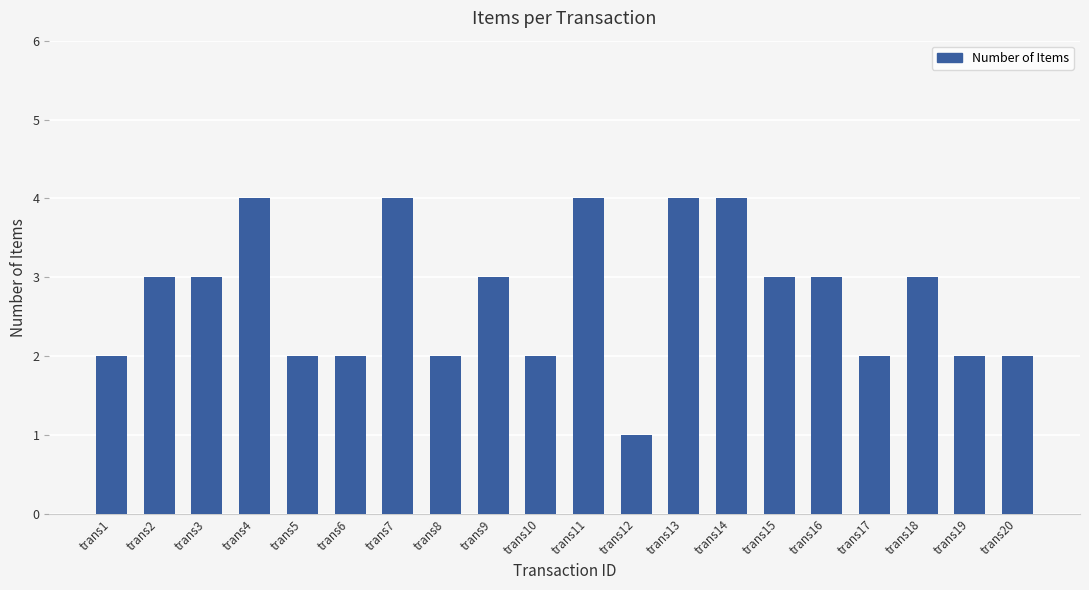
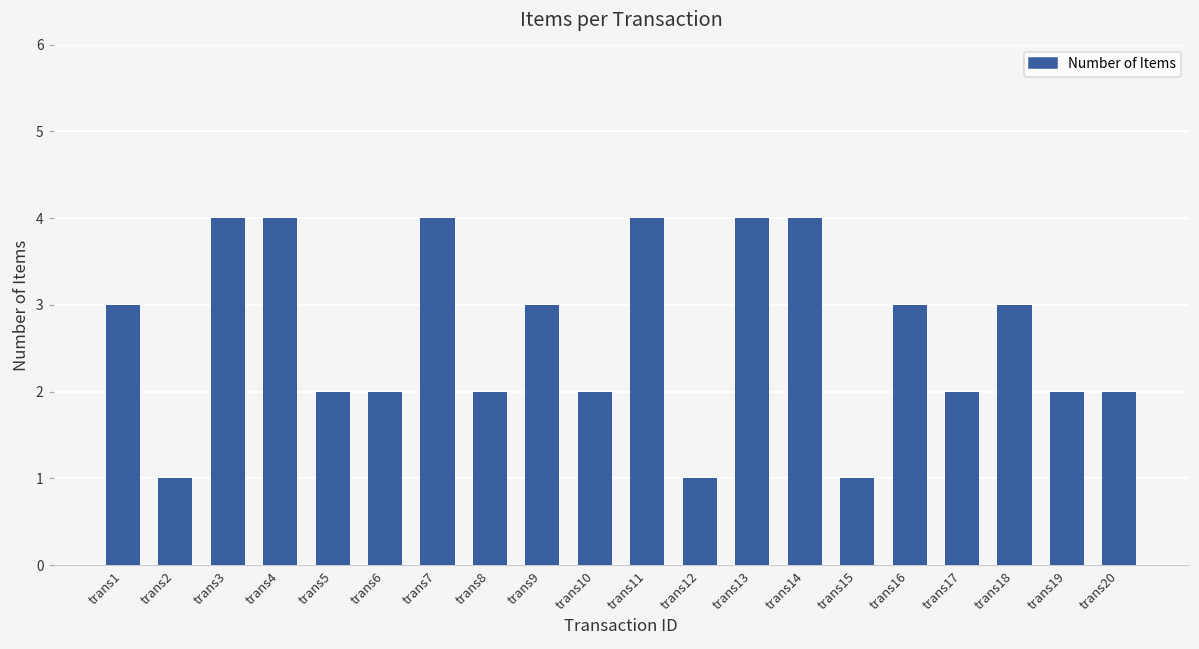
trans1: 2 -> 3
trans2: 3 -> 1
trans3: 3 -> 4
trans15: 3 -> 1
